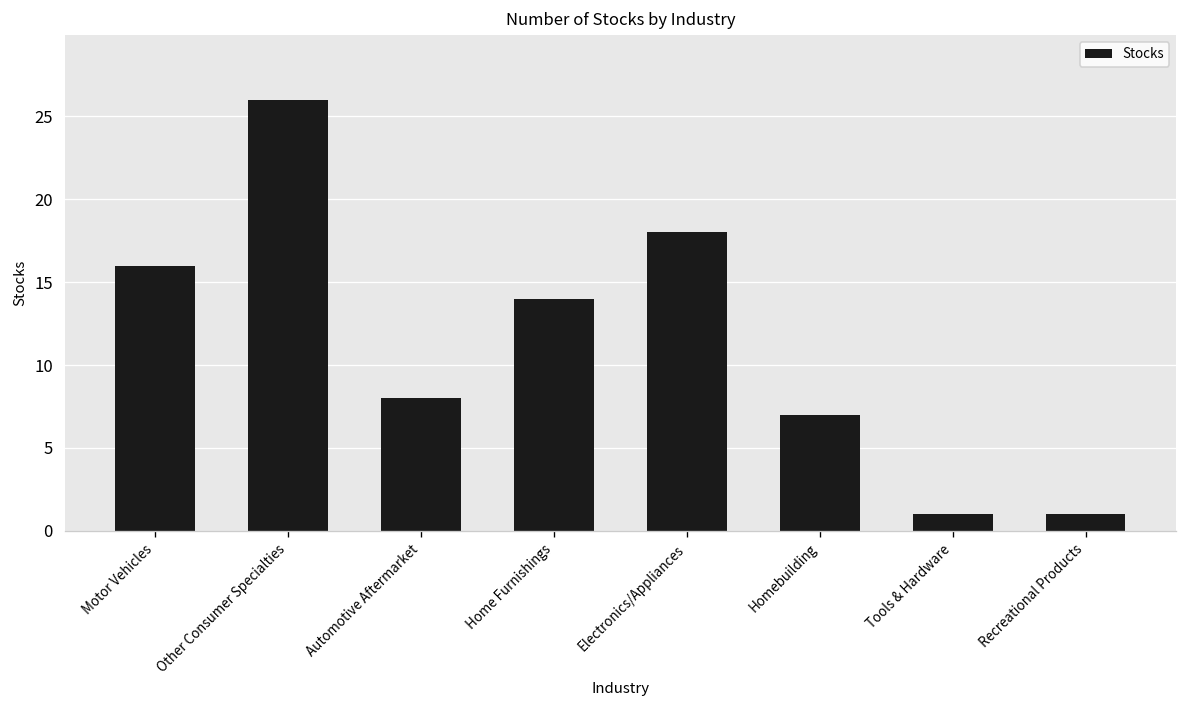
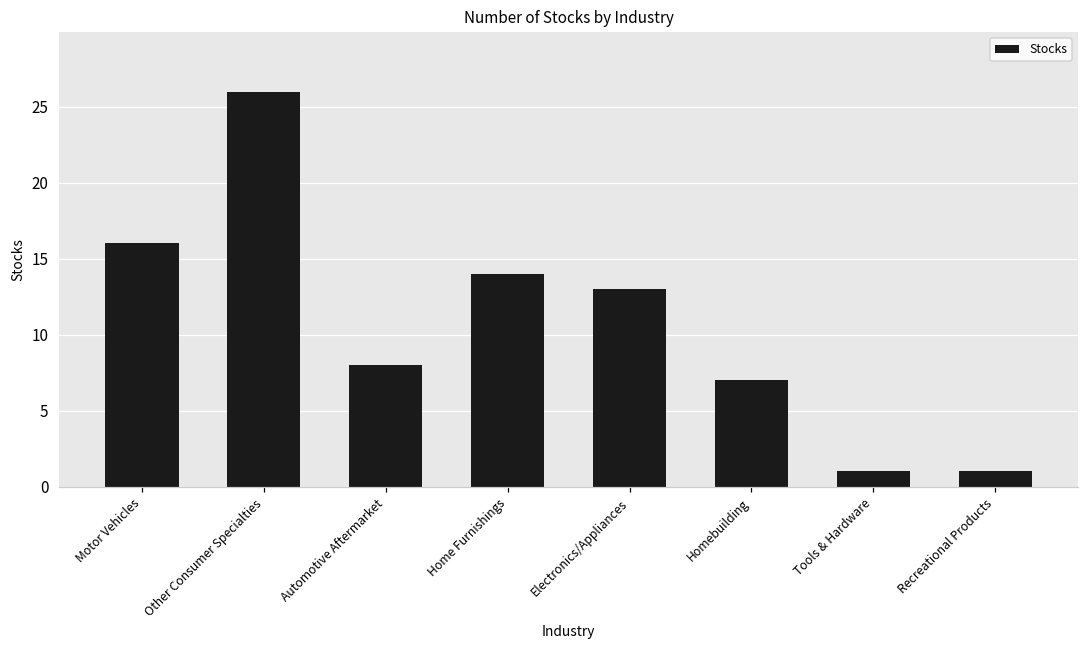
Electronics/Appliances: 18 -> 13
